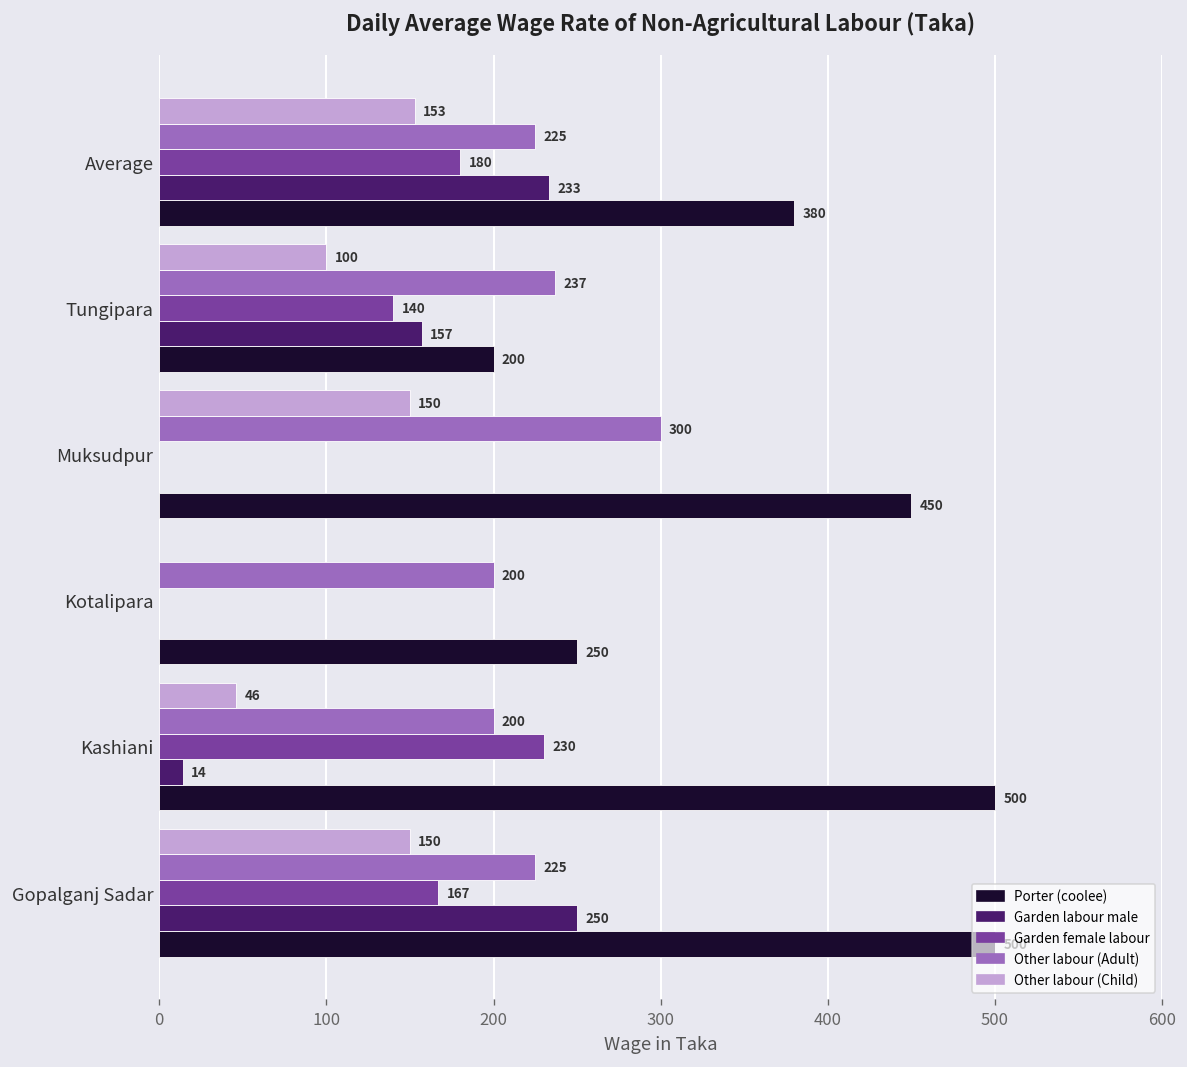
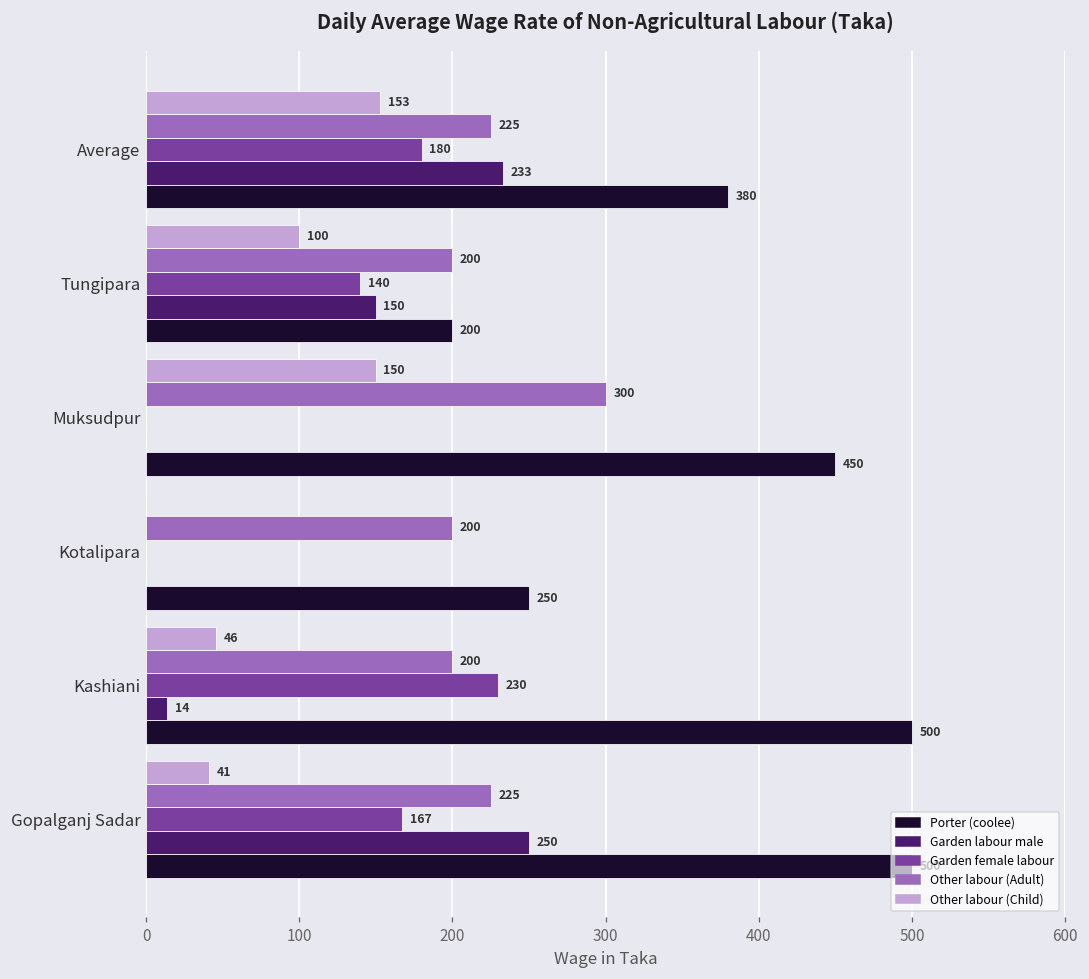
Other labour (Adult), Tungipara: 237 -> 200
Garden labour male, Tungipara: 157 -> 150
Other labour (Child), Gopalganj Sadar: 150 -> 41
